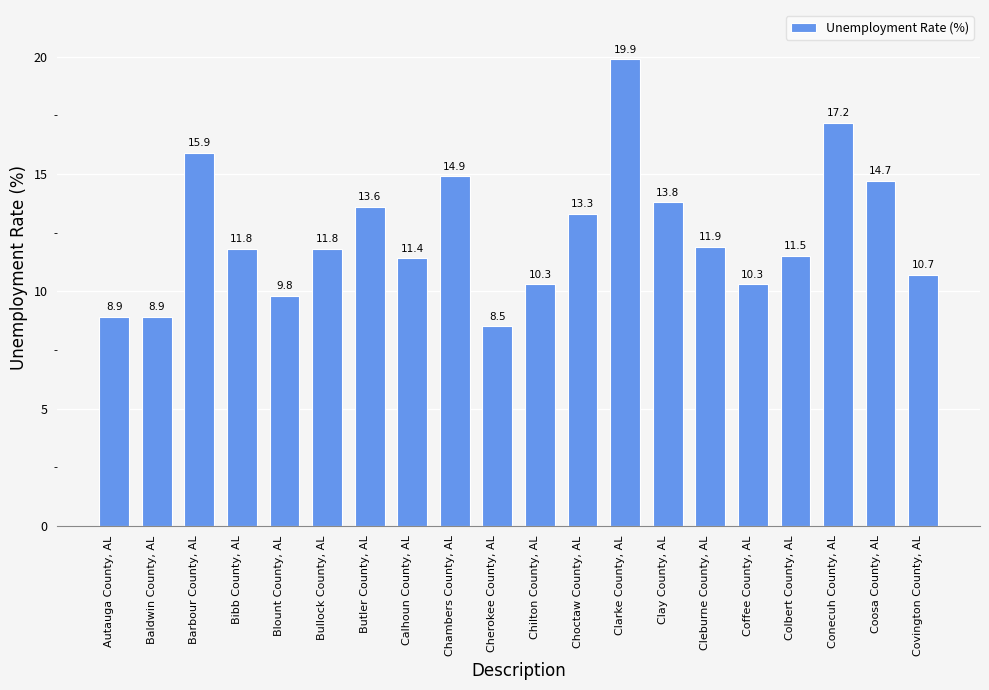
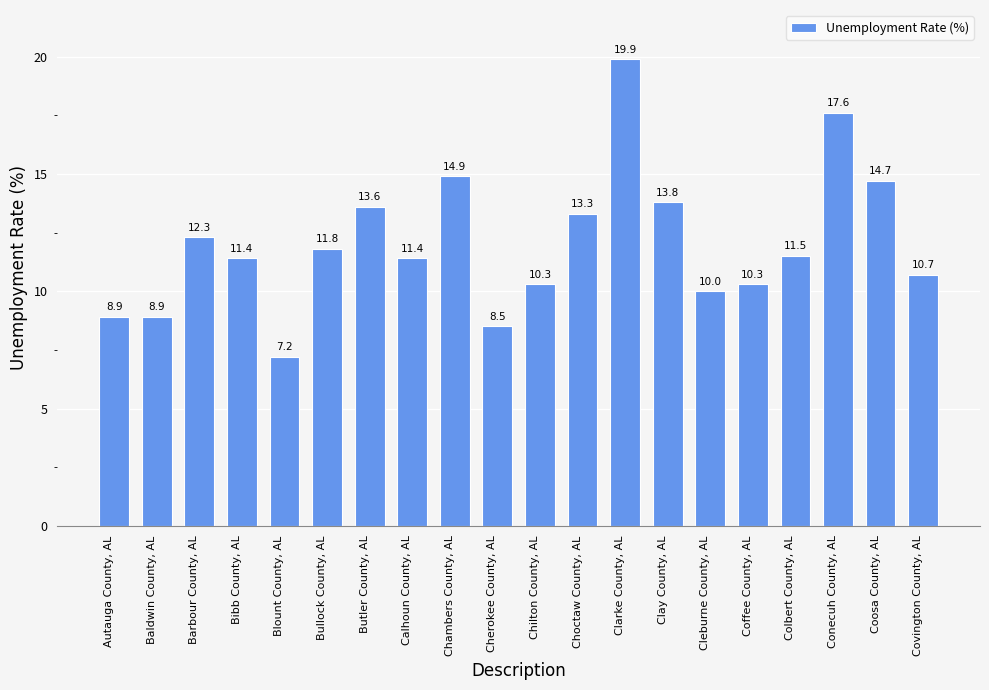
Barbour County, AL: 15.9 -> 12.3
Bibb County, AL: 11.8 -> 11.4
Blount County, AL: 9.8 -> 7.2
Cleburne County, AL: 11.9 -> 10.0
Conecuh County, AL: 17.2 -> 17.6
